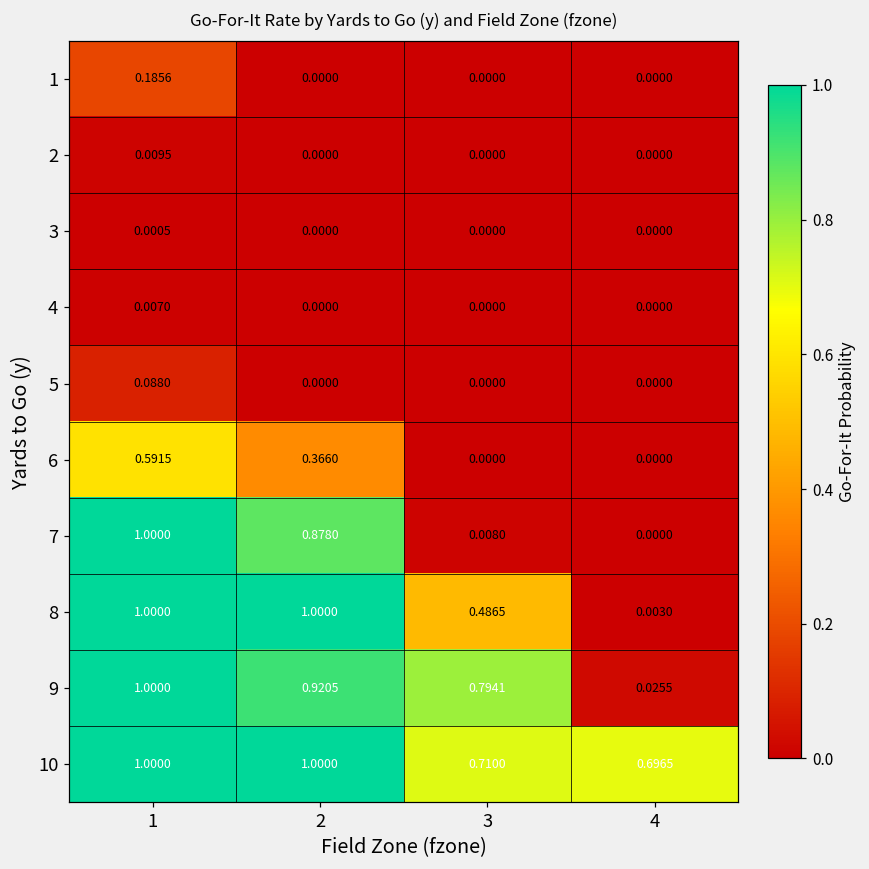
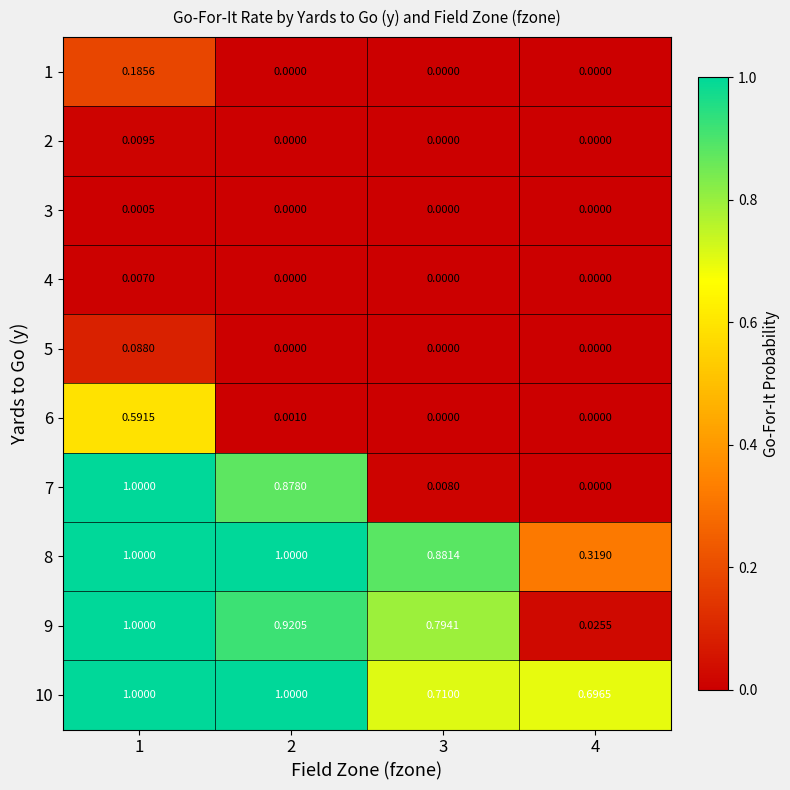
6, 2: 0.3660 -> 0.0010
8, 3: 0.4865 -> 0.8814
8, 4: 0.0030 -> 0.3190
